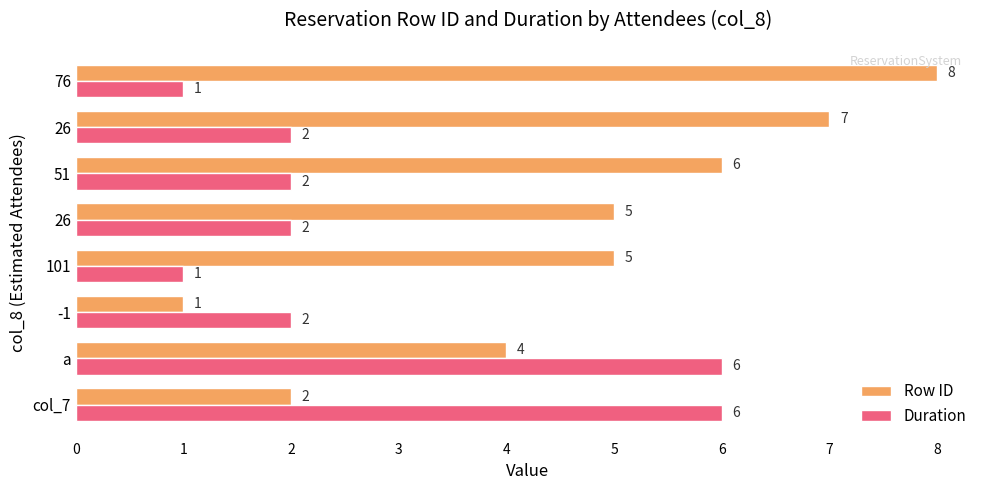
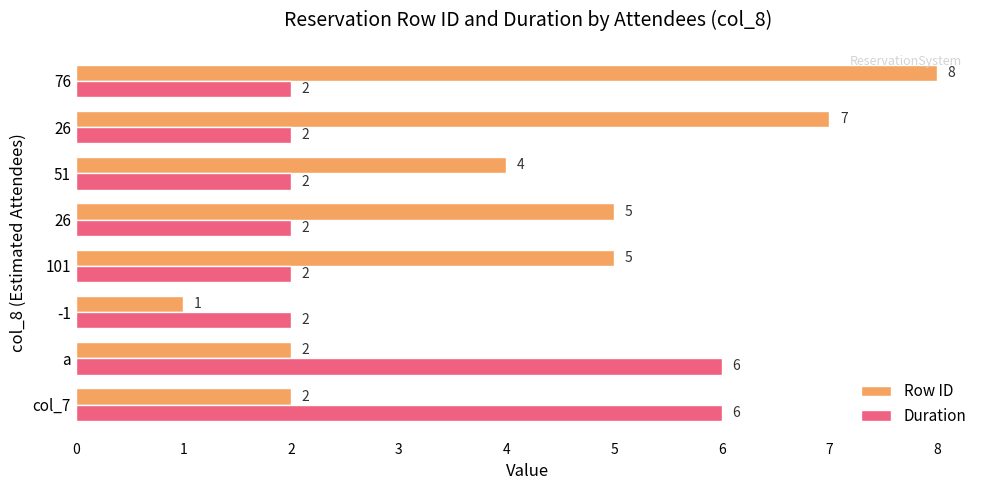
Duration, 76: 1 -> 2
Row ID, 51: 6 -> 4
Duration, 101: 1 -> 2
Row ID, a: 4 -> 2
